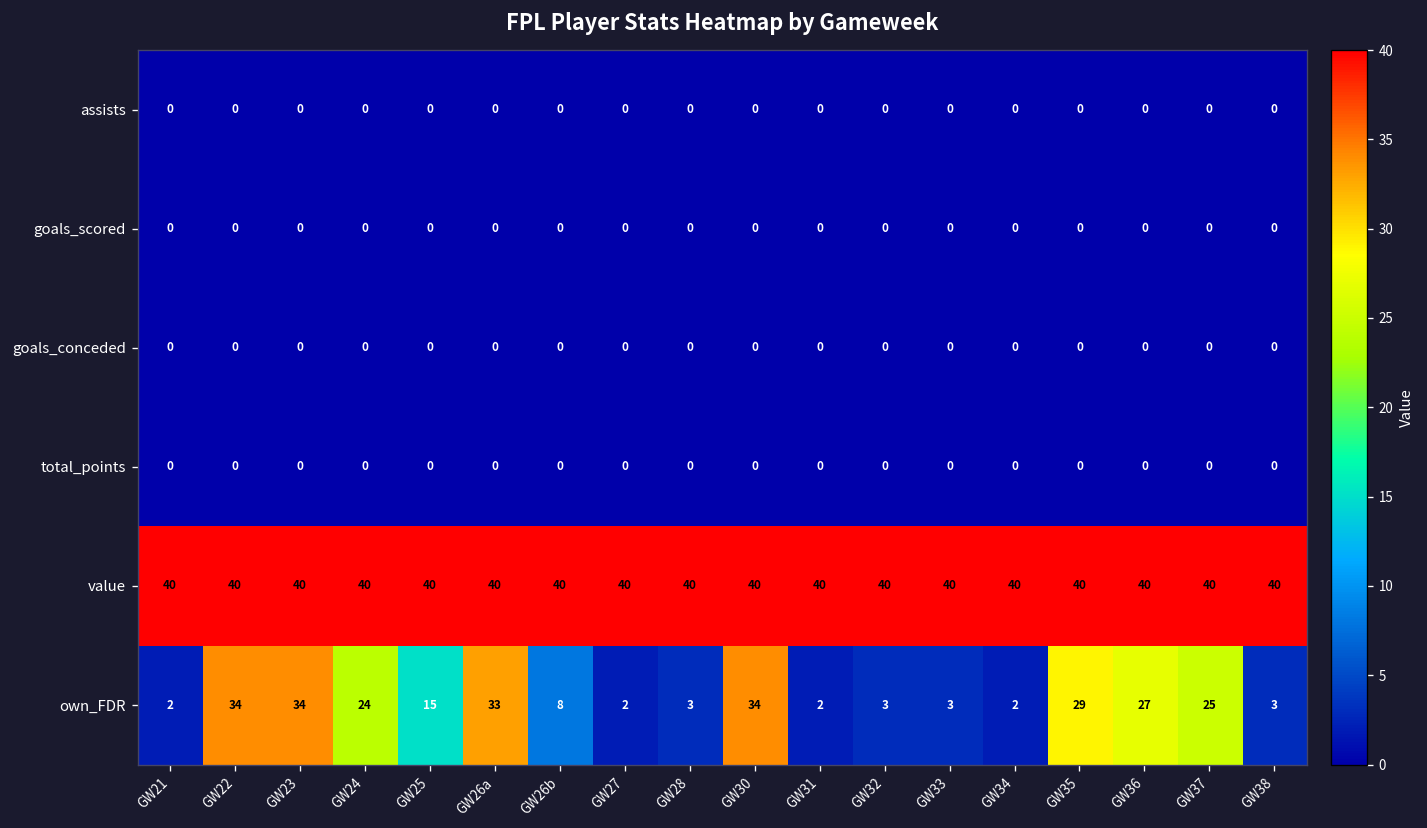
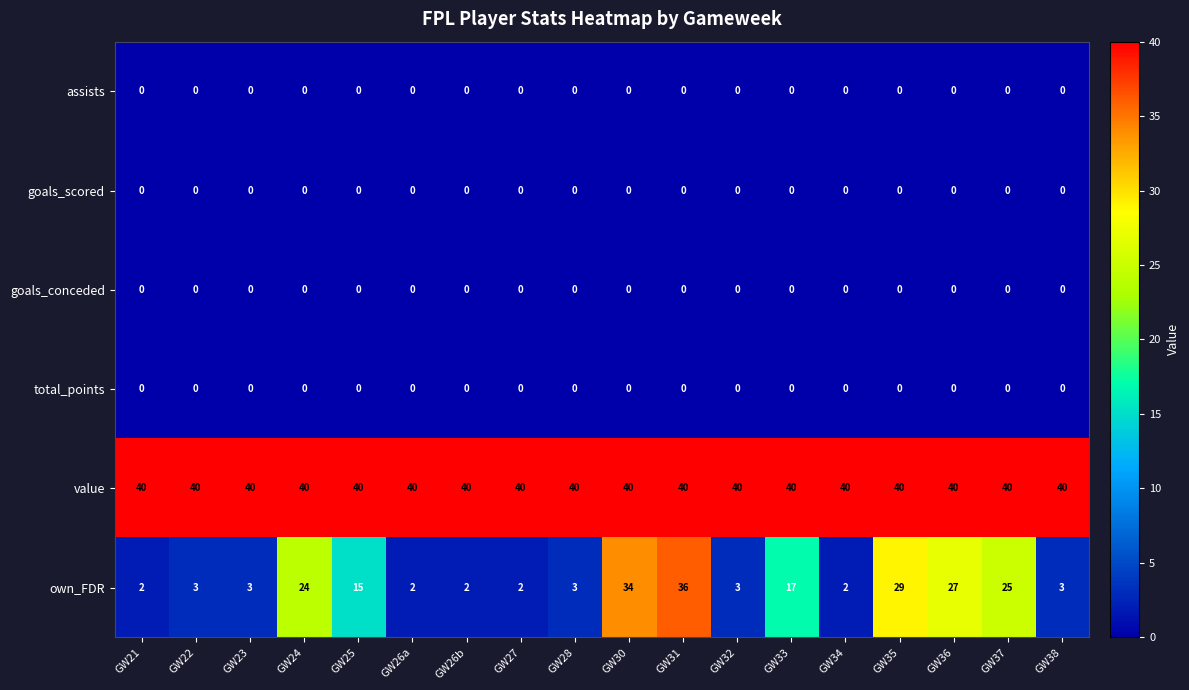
own_FDR, GW22: 34 -> 3
own_FDR, GW23: 34 -> 3
own_FDR, GW26a: 33 -> 2
own_FDR, GW26b: 8 -> 2
own_FDR, GW31: 2 -> 36
own_FDR, GW33: 3 -> 17
